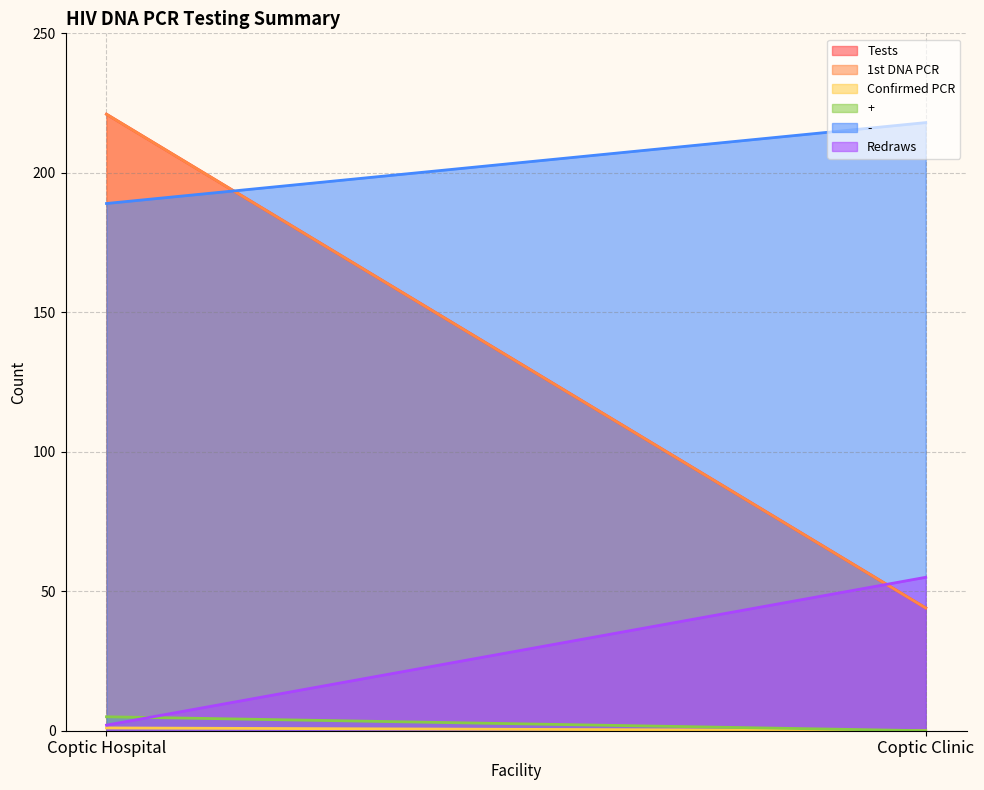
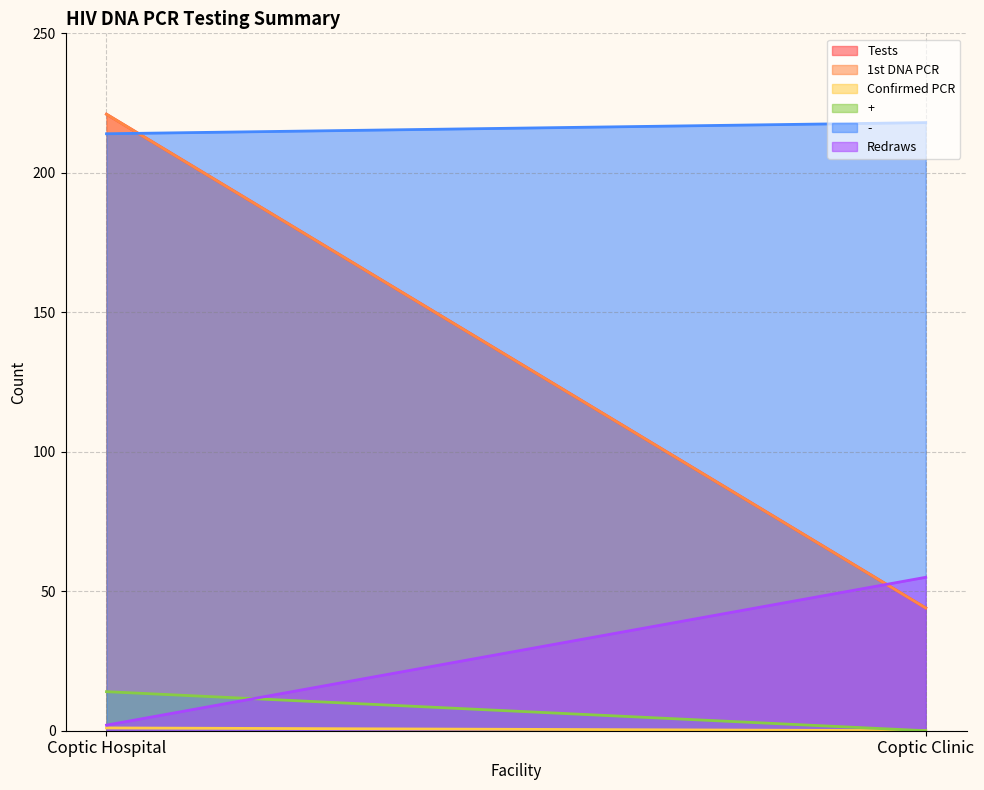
+, Coptic Hospital: 5 -> 14
-, Coptic Hospital: 189 -> 214
